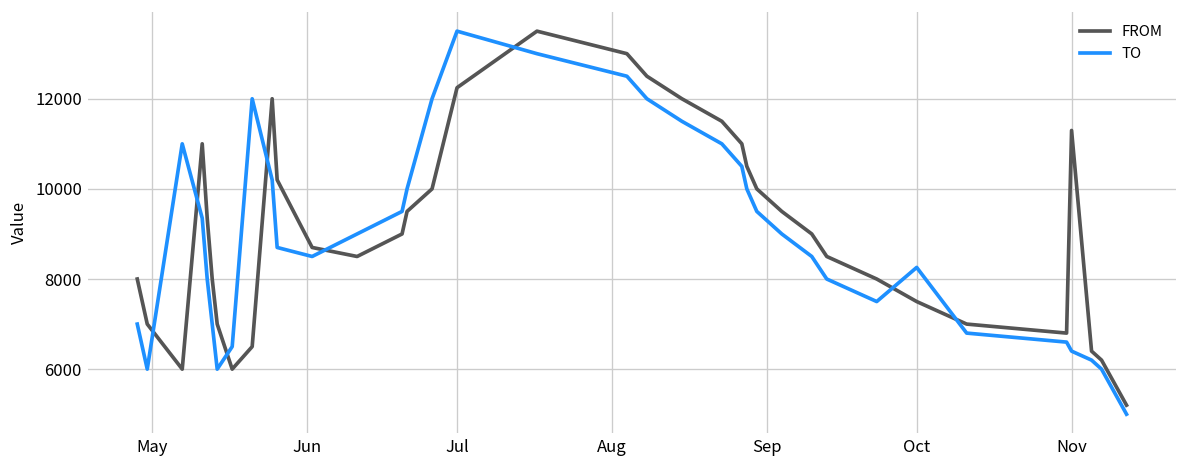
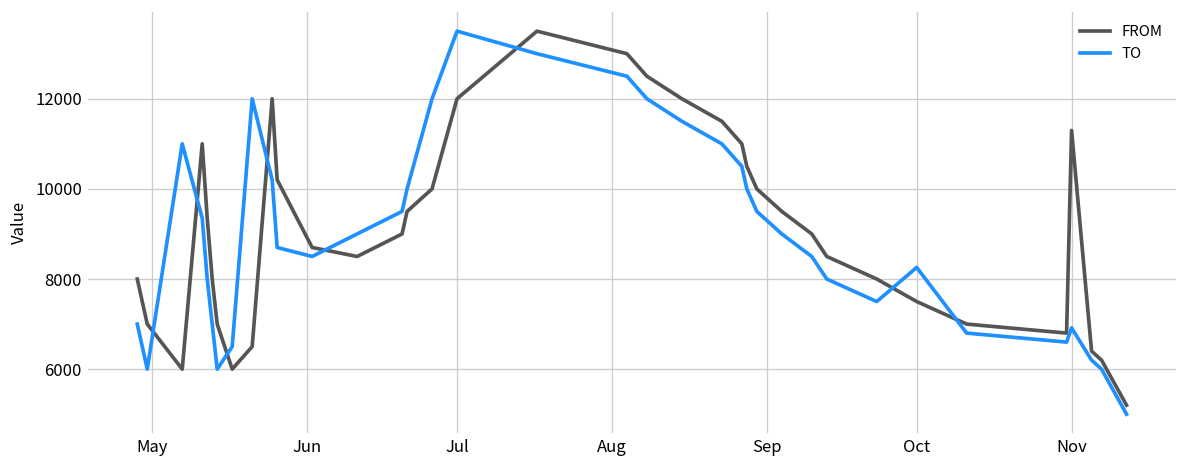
FROM, Jul: 12200 -> 12000
TO, Nov: 6400 -> 6900
